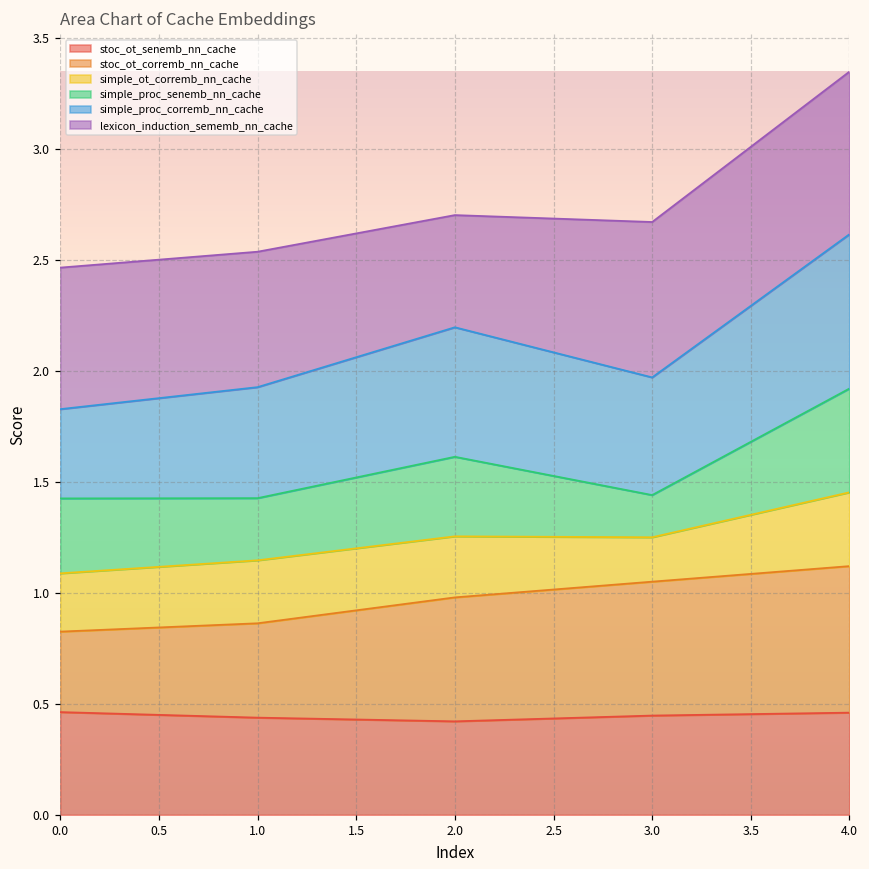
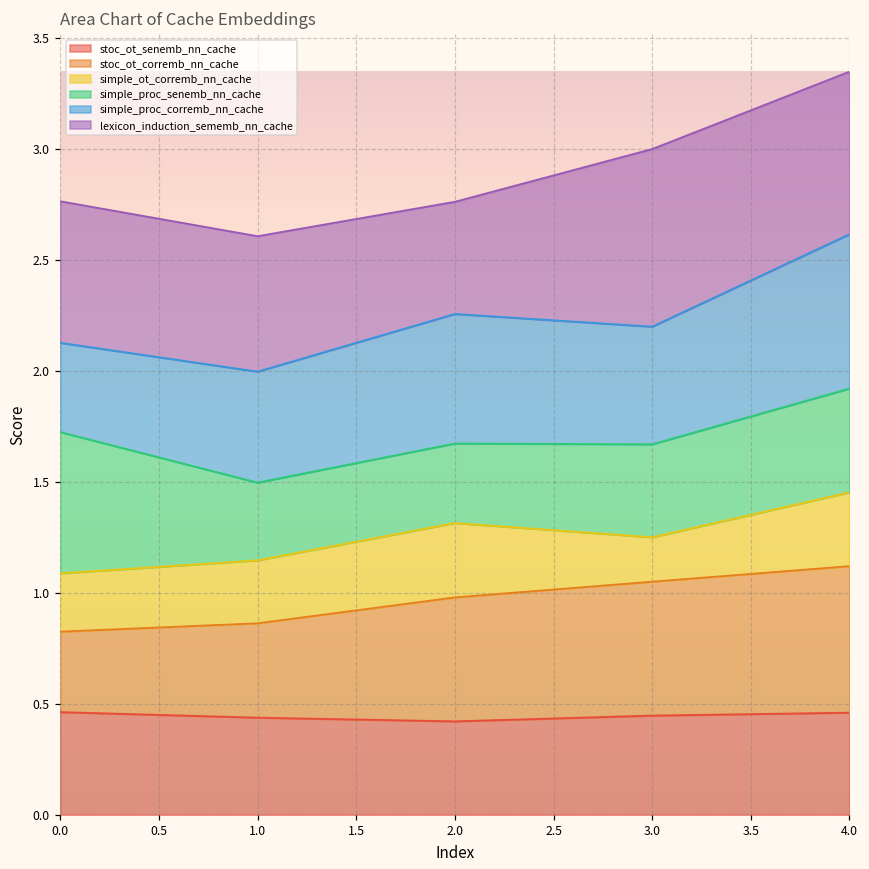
simple_proc_senemb_nn_cache, 0.0: 0.34 -> 0.64
simple_proc_senemb_nn_cache, 1.0: 0.28 -> 0.35
simple_ot_corremb_nn_cache, 2.0: 0.28 -> 0.33
simple_proc_senemb_nn_cache, 3.0: 0.19 -> 0.42
lexicon_induction_sememb_nn_cache, 3.0: 0.7 -> 0.8
